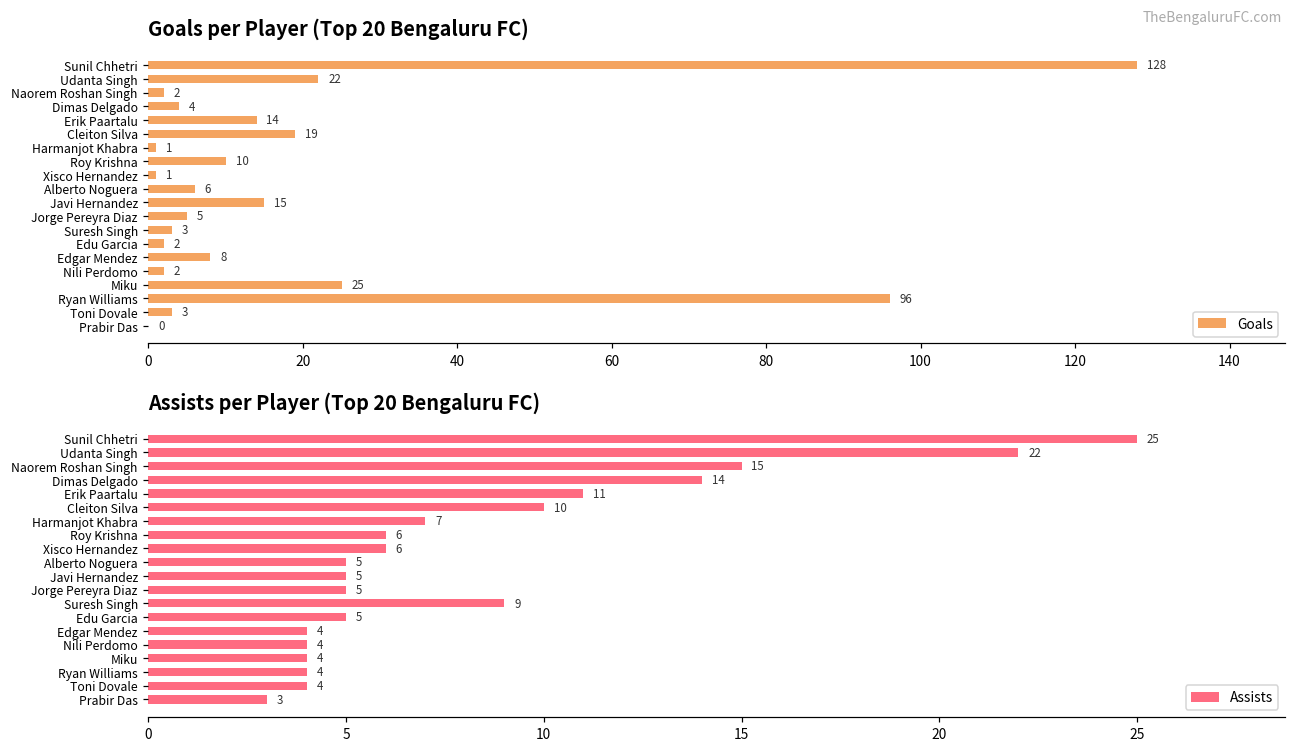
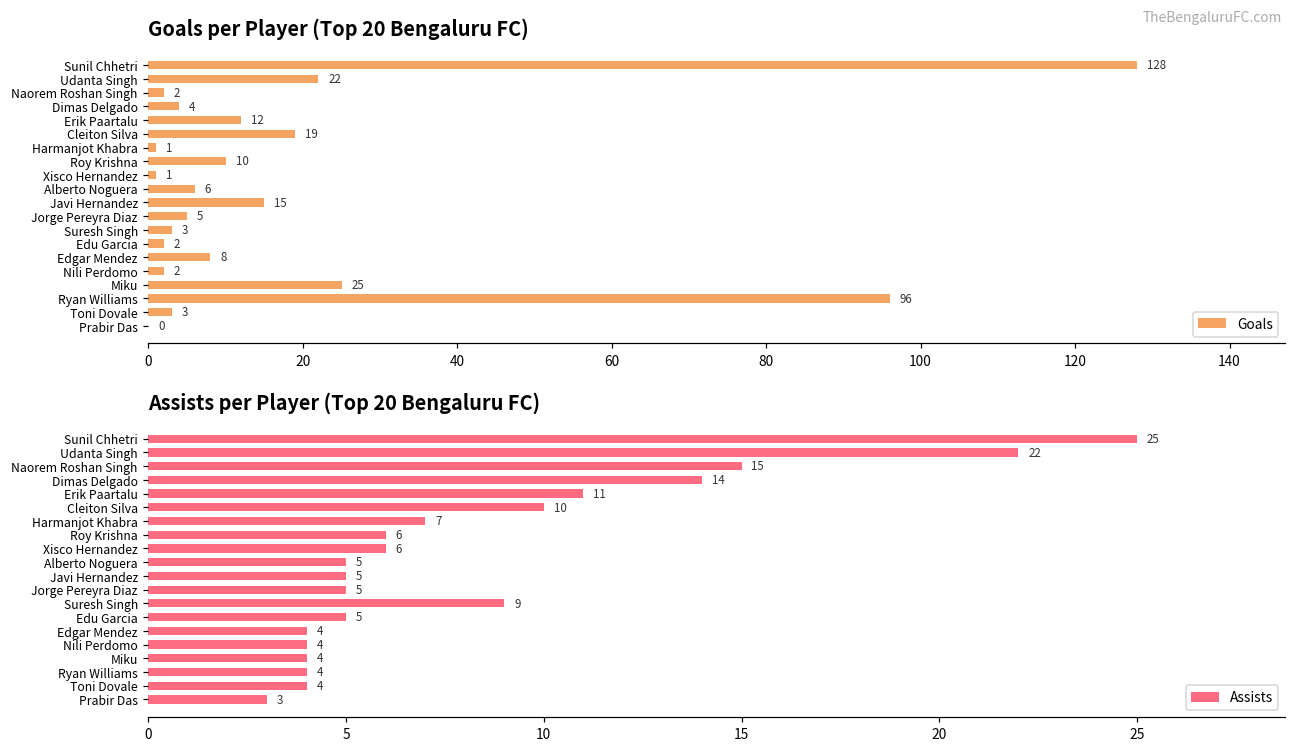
Goals per Player (Top 20 Bengaluru FC), Erik Paartalu: 14 -> 12
